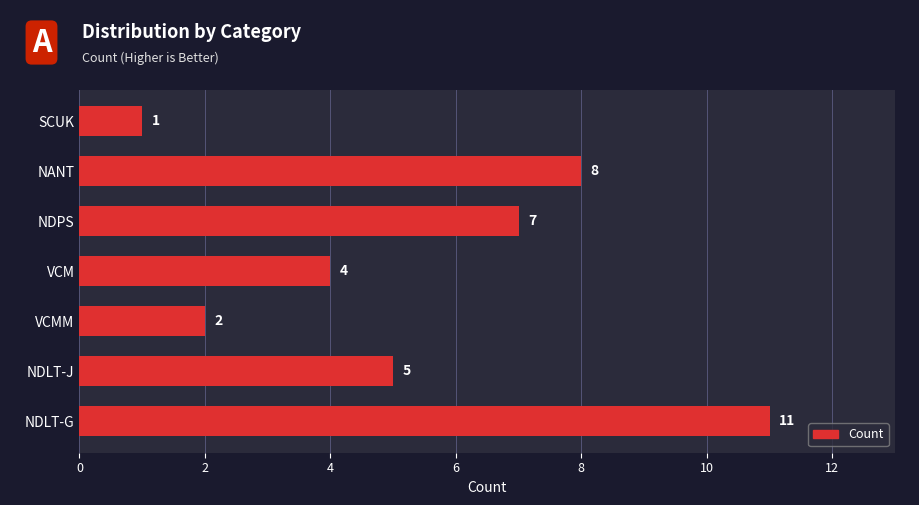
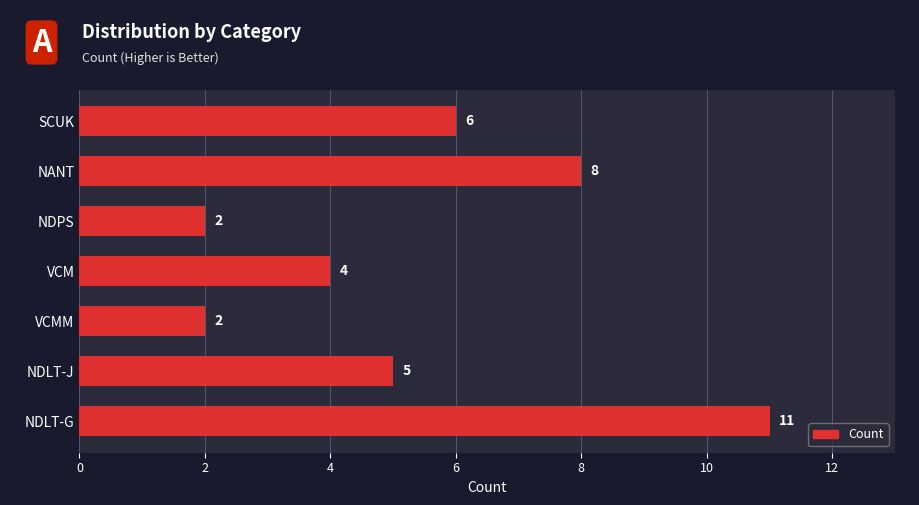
SCUK: 1 -> 6
NDPS: 7 -> 2
